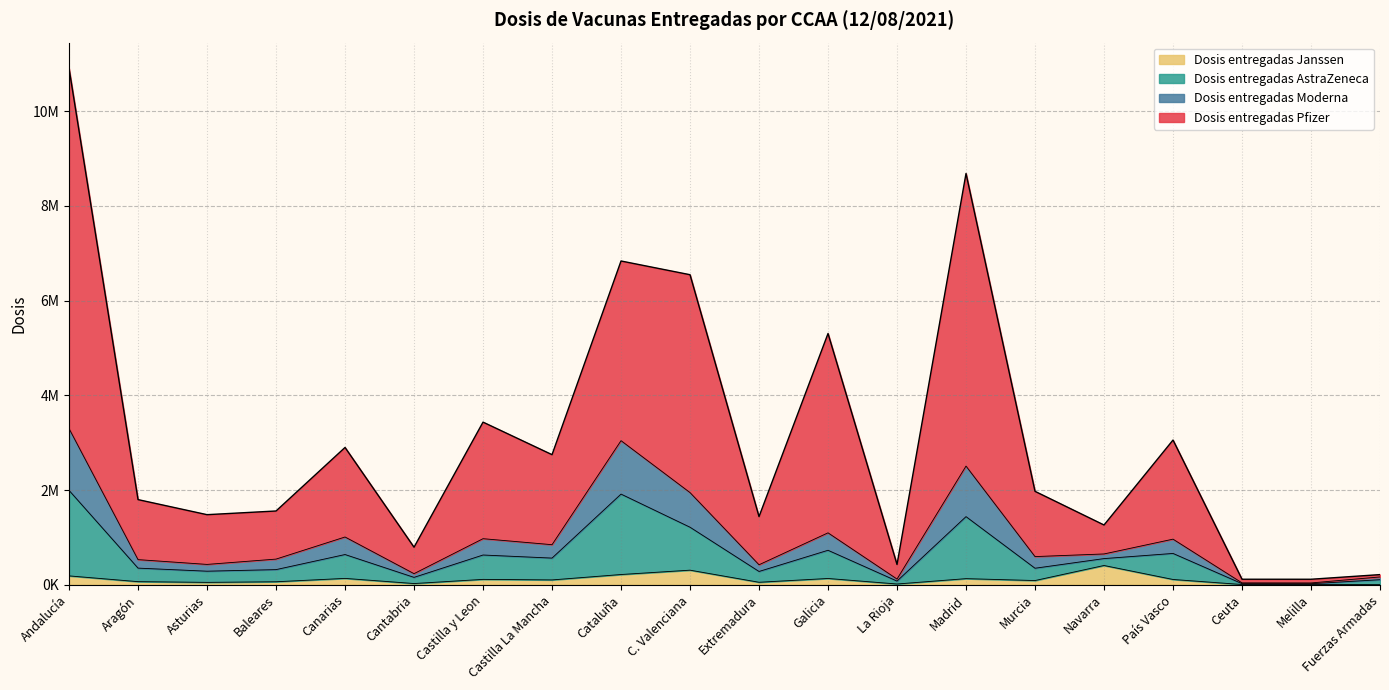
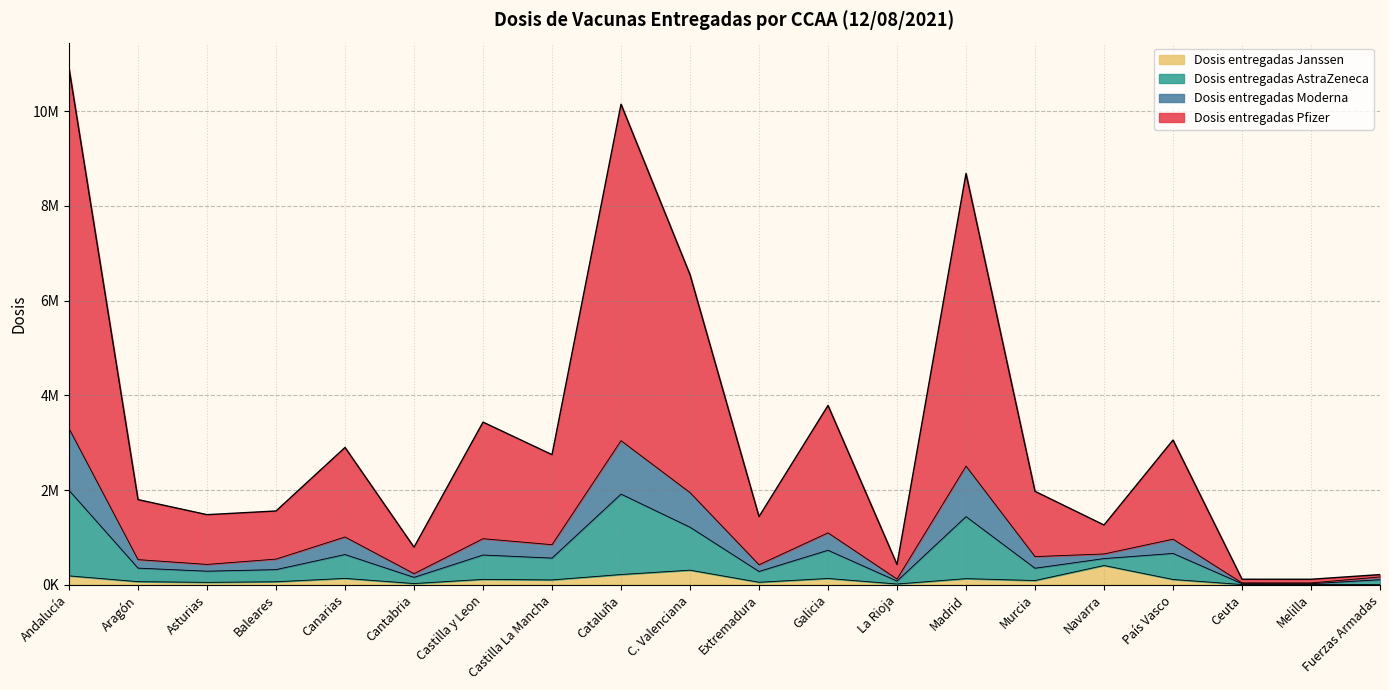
Dosis entregadas Pfizer, Cataluña: 3800000 -> 7100000
Dosis entregadas Pfizer, Galicia: 4200000 -> 2700000
